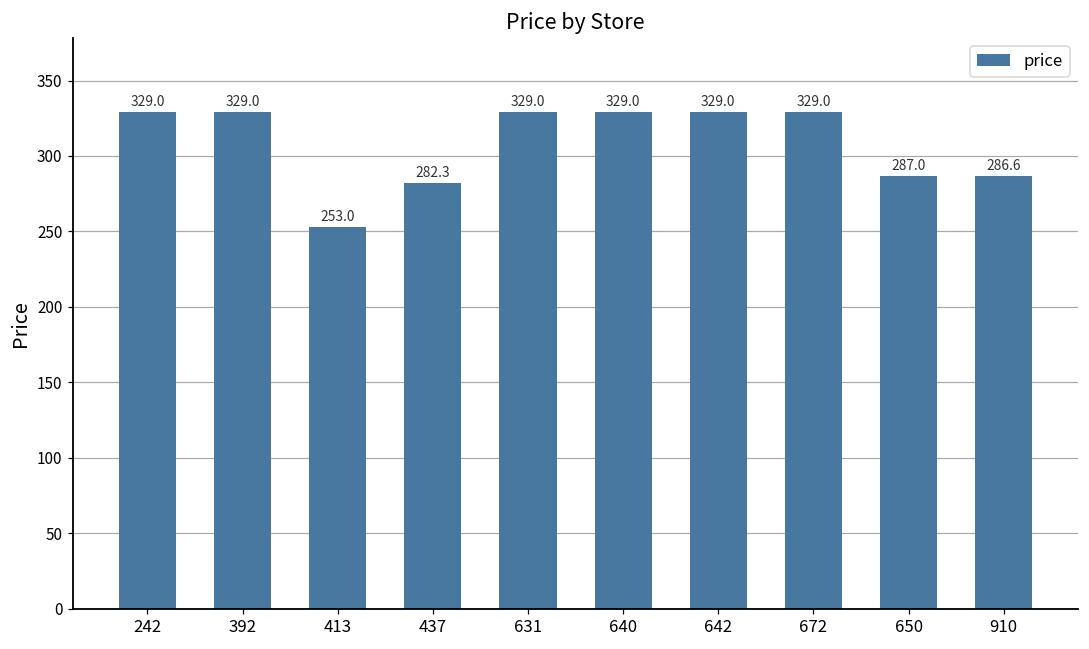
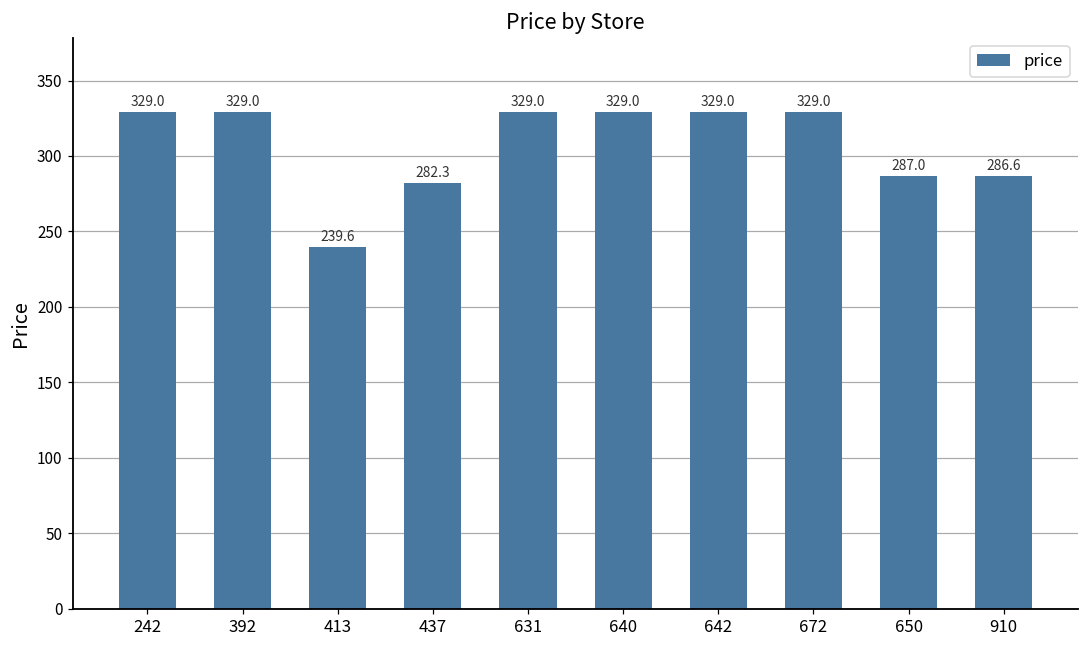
413: 253.0 -> 239.6
